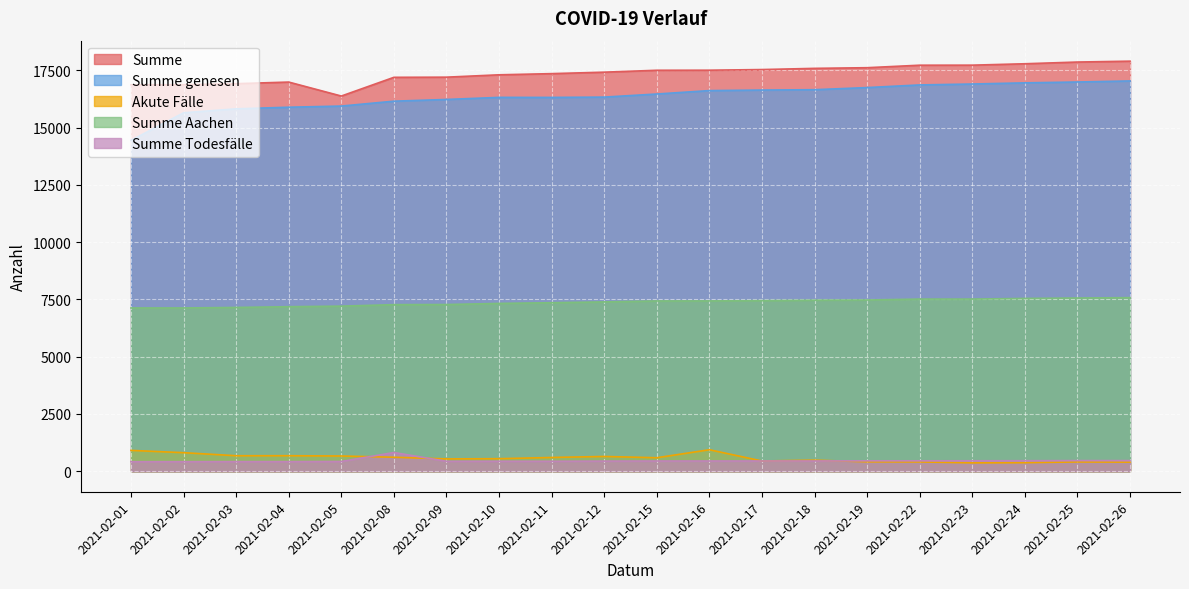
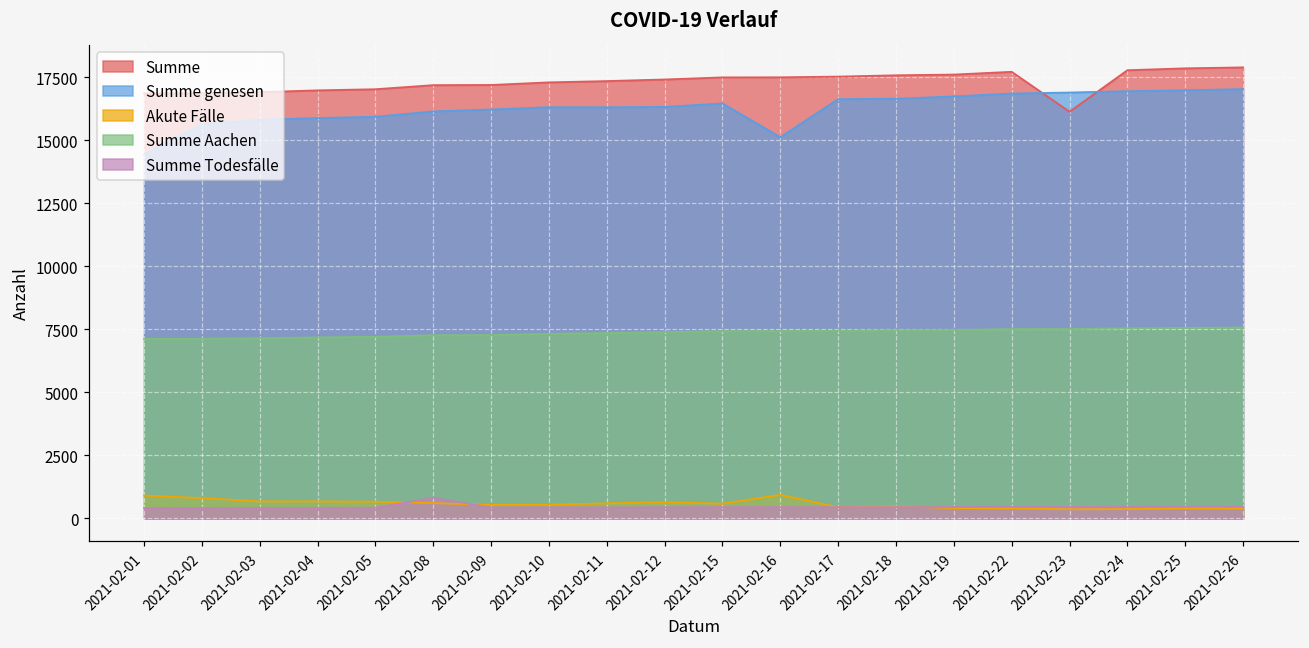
Summe, 2021-02-05: 16400 -> 17000
Summe genesen, 2021-02-16: 16600 -> 15100
Summe, 2021-02-23: 17700 -> 16100
